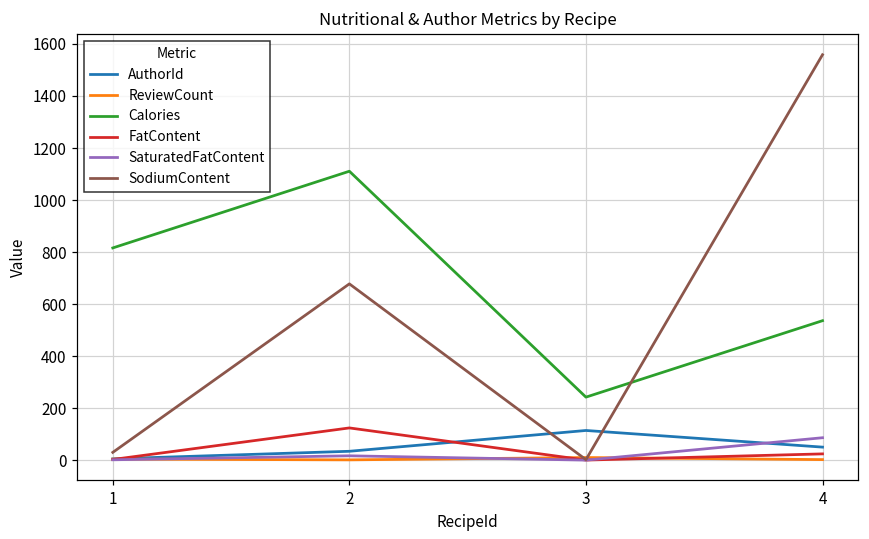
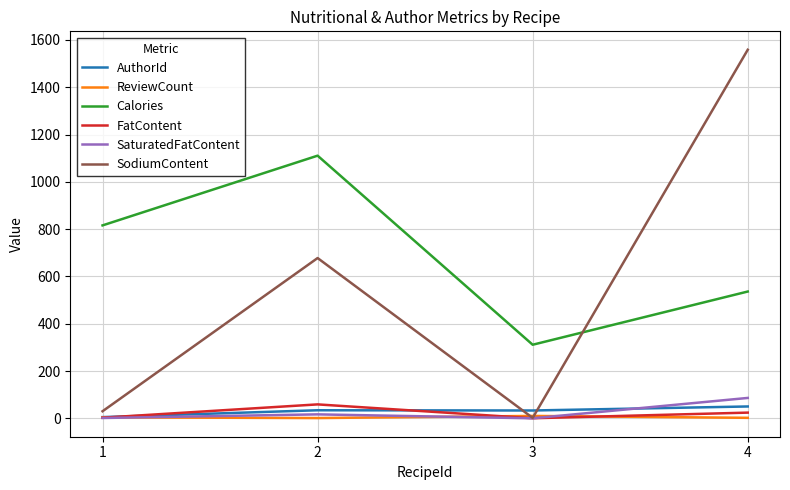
FatContent, 2: 120 -> 60
AuthorId, 3: 110 -> 30
Calories, 3: 240 -> 310
